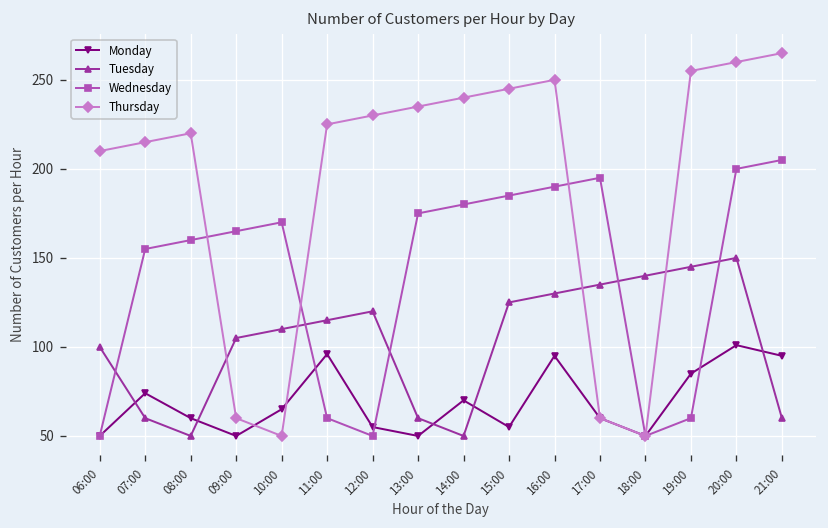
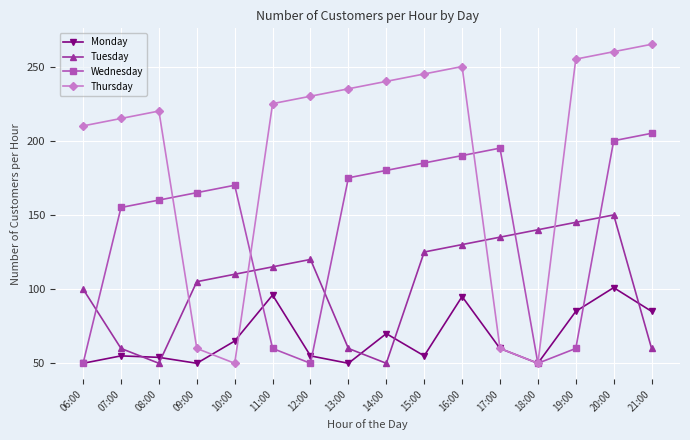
Monday, 07:00: 74 -> 55
Monday, 08:00: 60 -> 54
Monday, 21:00: 95 -> 85
